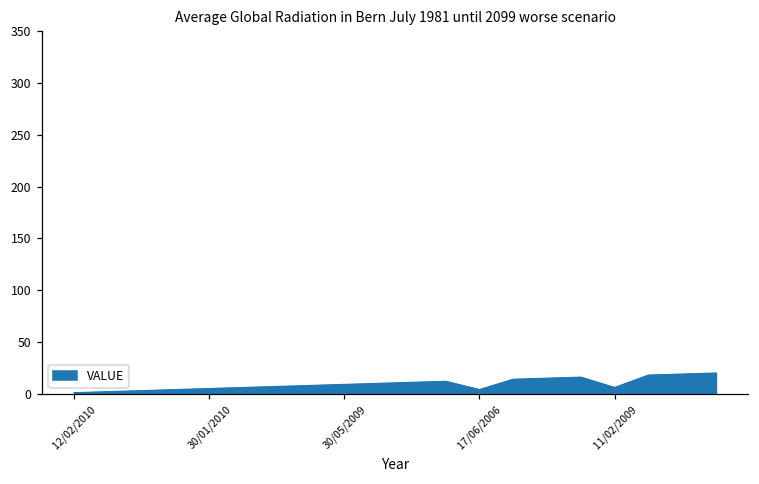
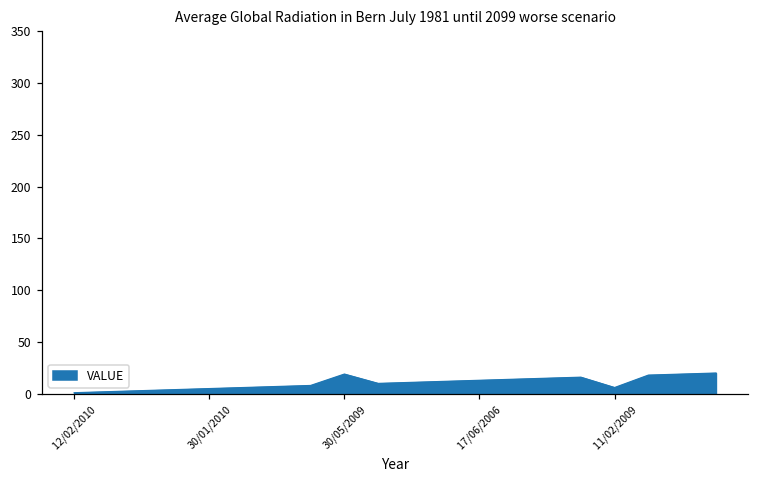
30/05/2009: 10 -> 20
17/06/2006: 0 -> 10
